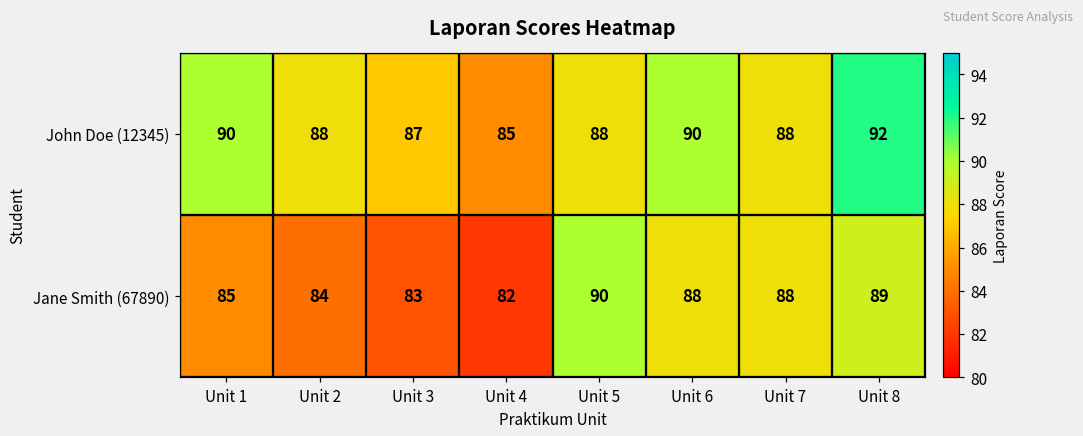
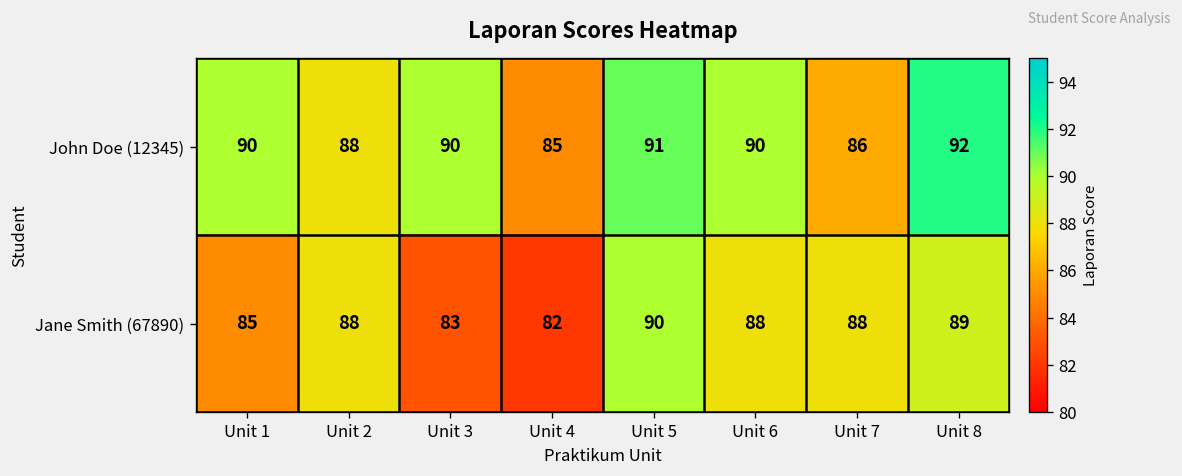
John Doe (12345), Unit 3: 87 -> 90
John Doe (12345), Unit 5: 88 -> 91
John Doe (12345), Unit 7: 88 -> 86
Jane Smith (67890), Unit 2: 84 -> 88
